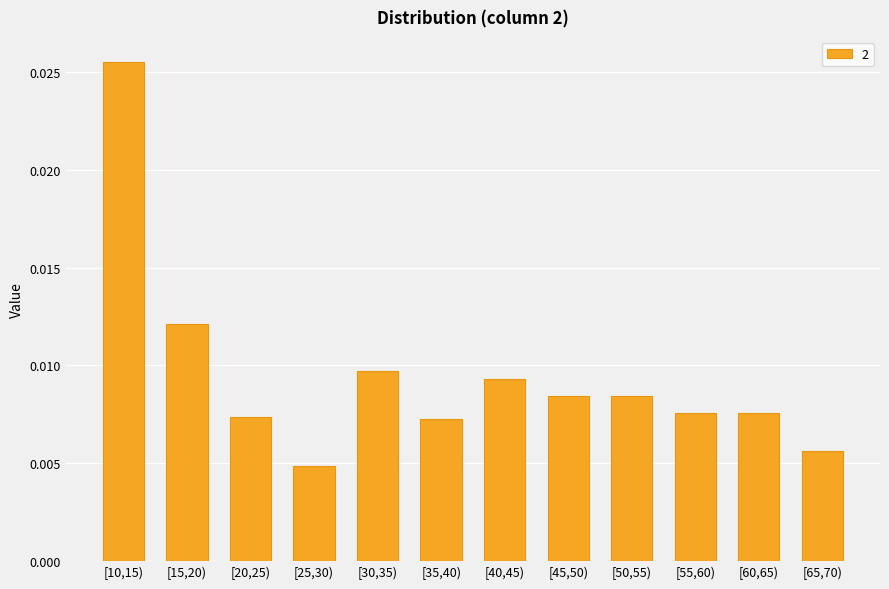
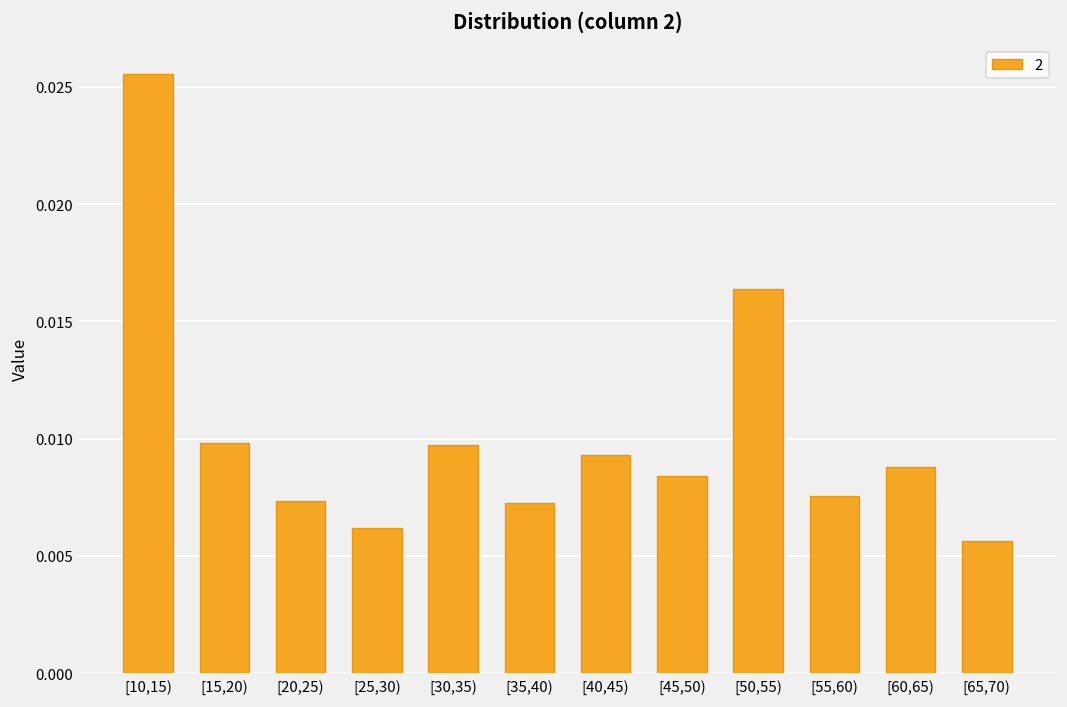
[15,20): 0.0121 -> 0.0098
[25,30): 0.0048 -> 0.0062
[50,55): 0.0084 -> 0.0164
[60,65): 0.0076 -> 0.0088
